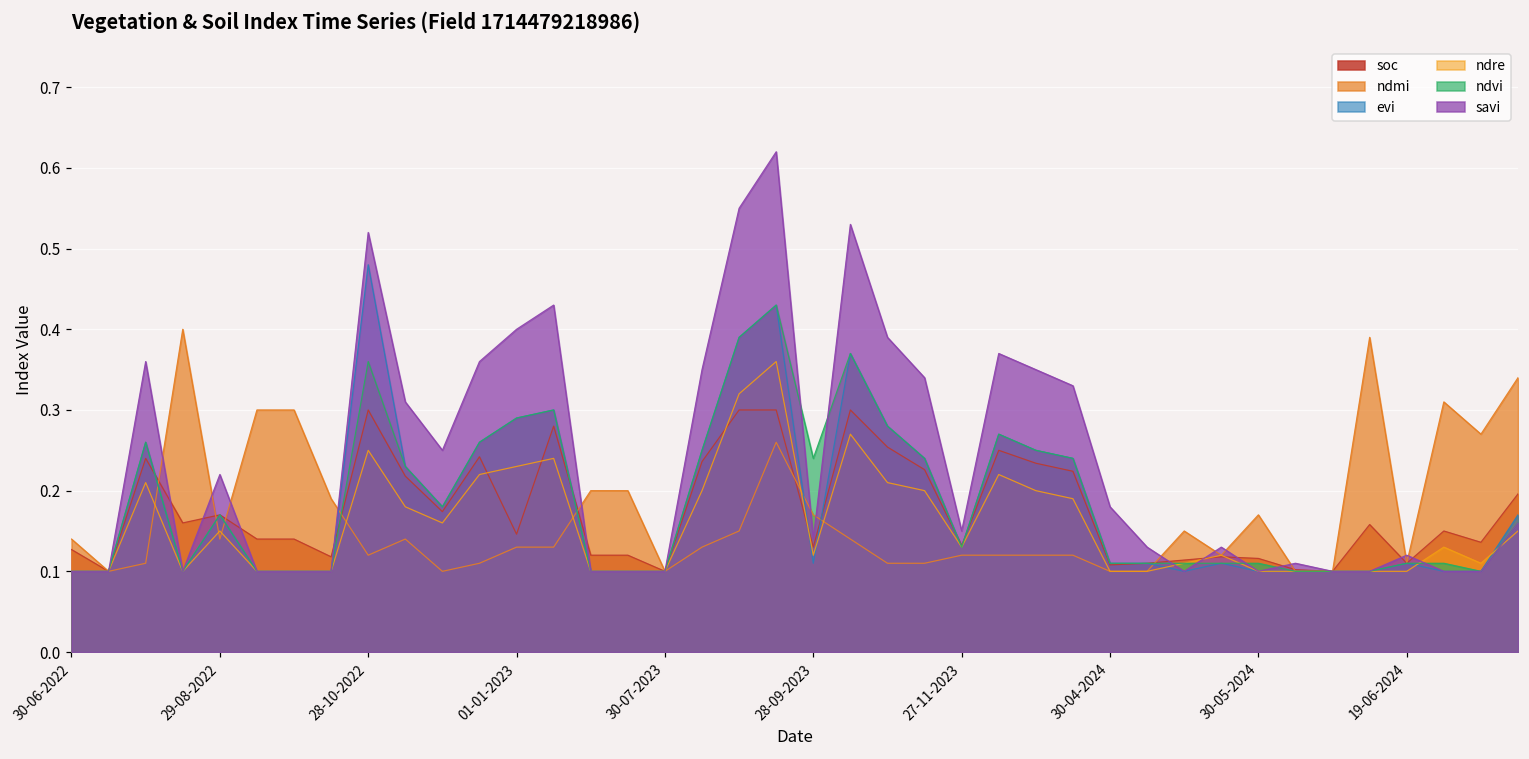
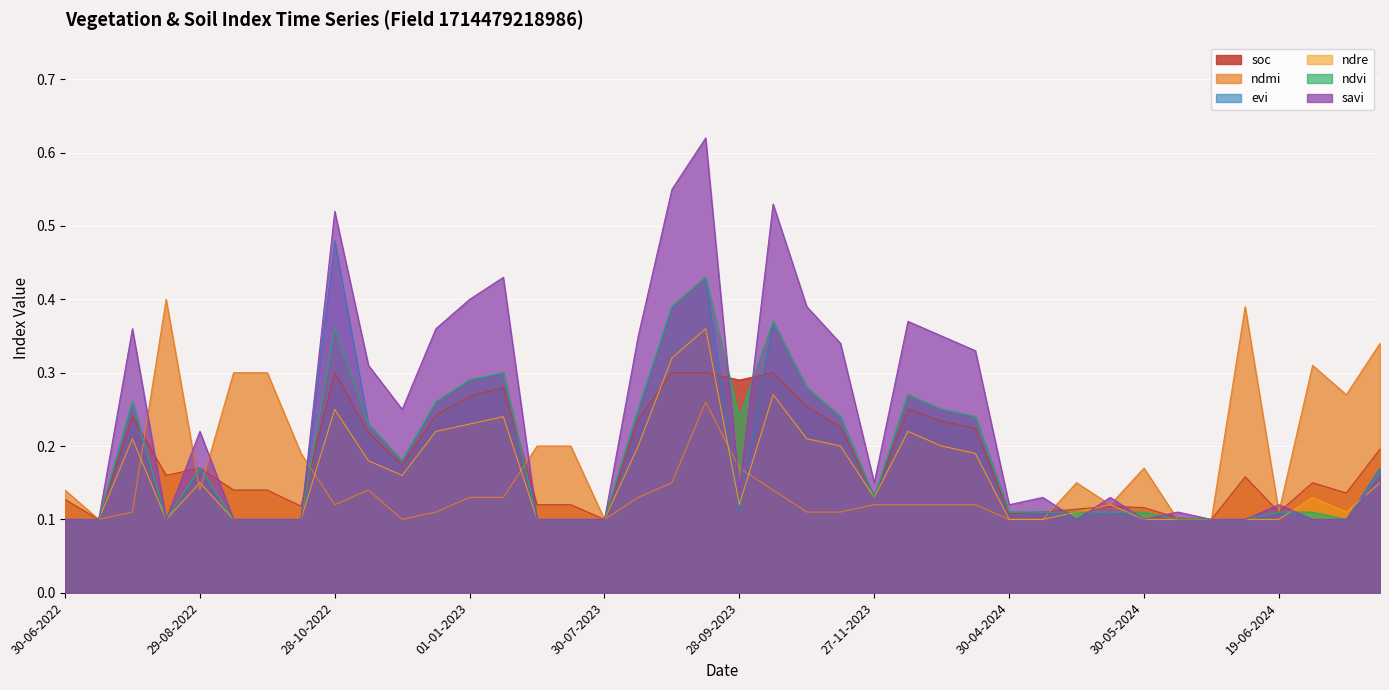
soc, 01-01-2023: 0.15 -> 0.27
soc, 28-09-2023: 0.13 -> 0.29
savi, 30-04-2024: 0.18 -> 0.12
